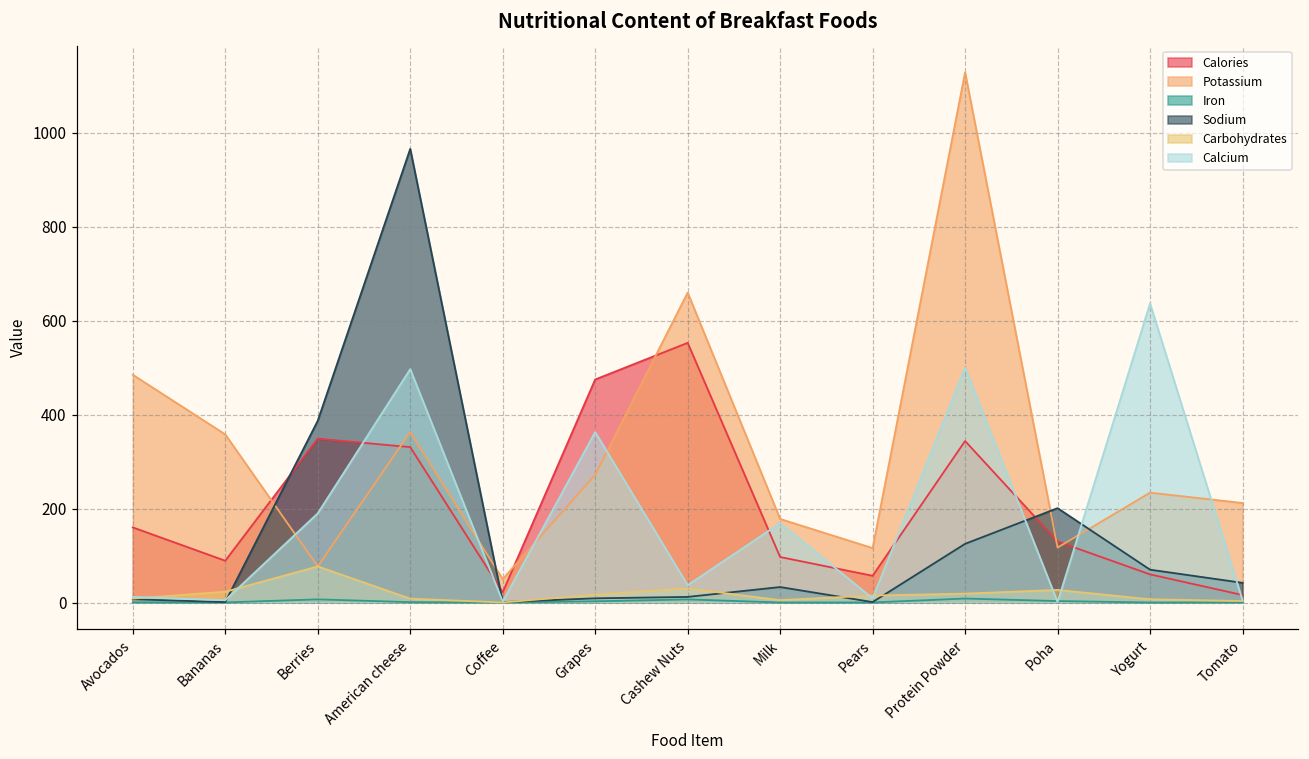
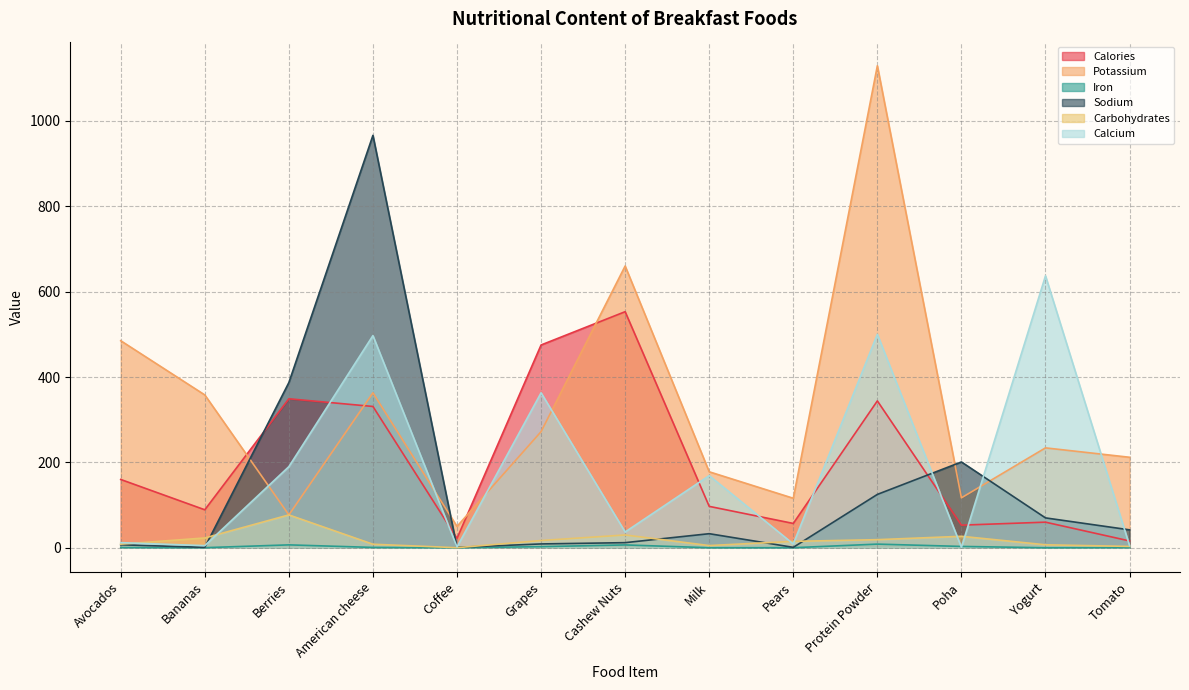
Calories, Poha: 130 -> 50
